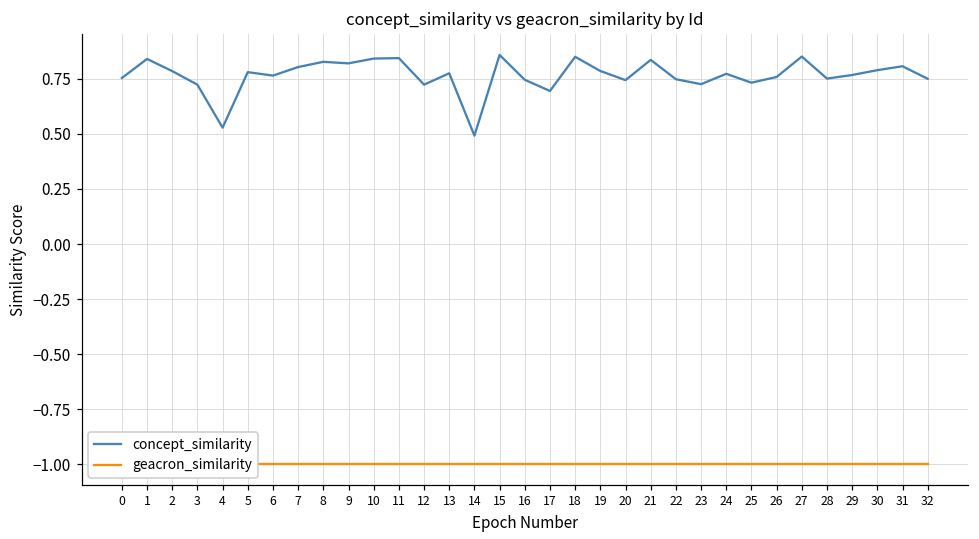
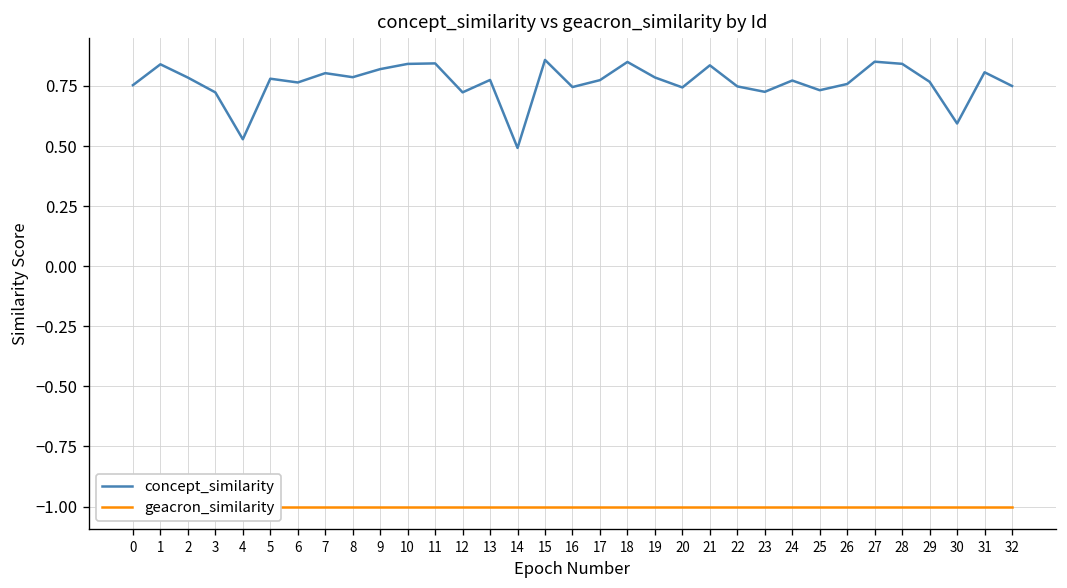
concept_similarity, 8: 0.83 -> 0.79
concept_similarity, 17: 0.69 -> 0.77
concept_similarity, 28: 0.75 -> 0.84
concept_similarity, 30: 0.79 -> 0.59
